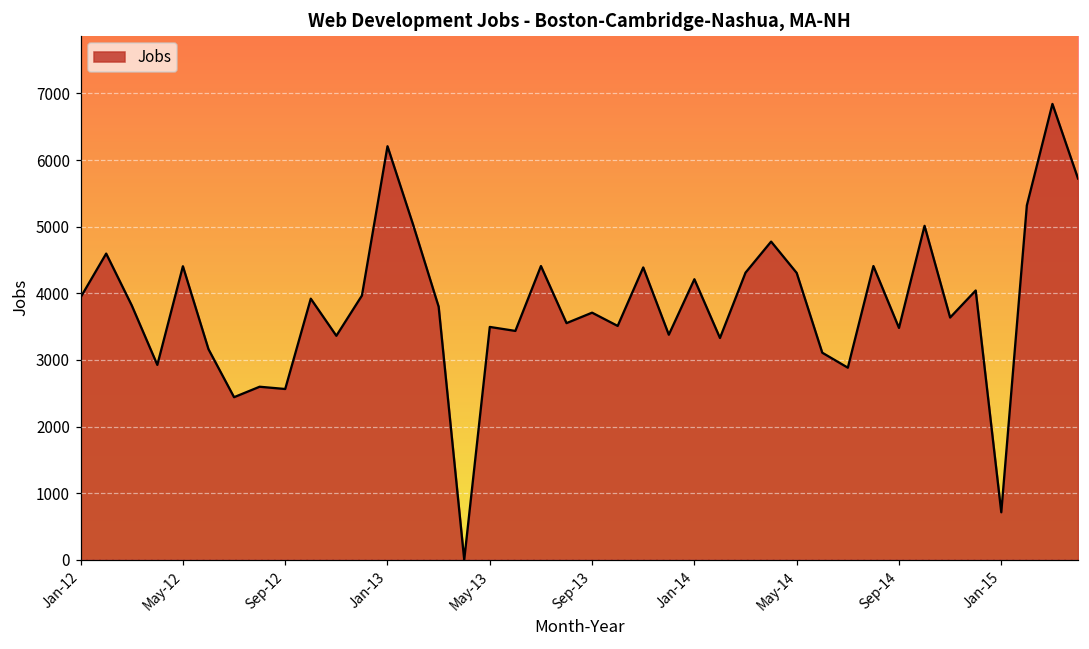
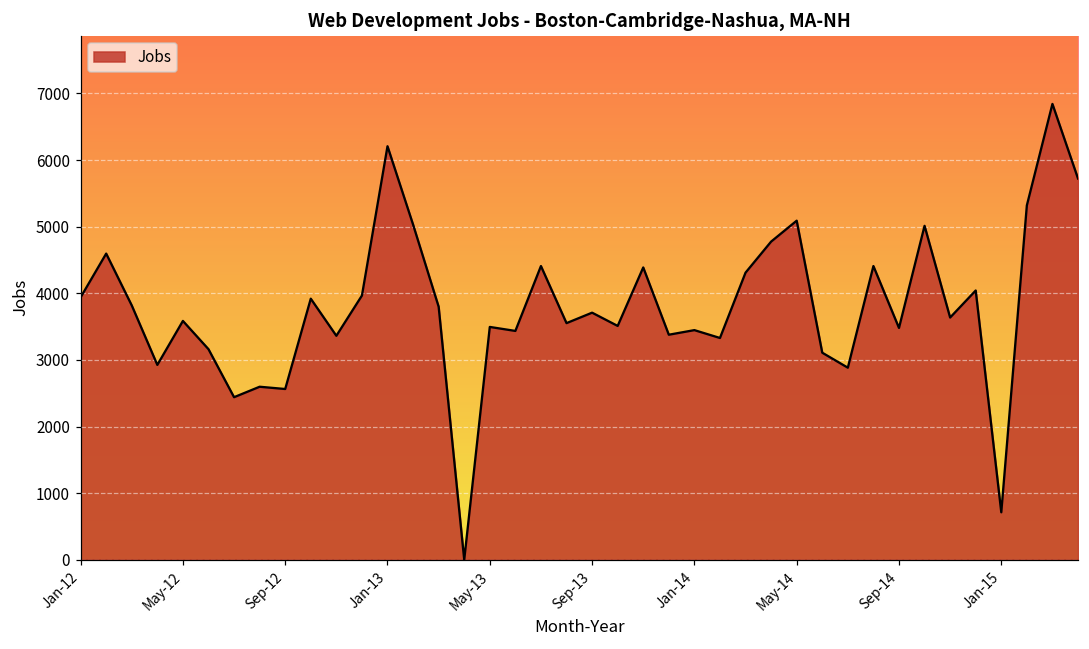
May-12: 4400 -> 3600
Jan-14: 4200 -> 3400
May-14: 4300 -> 5100
